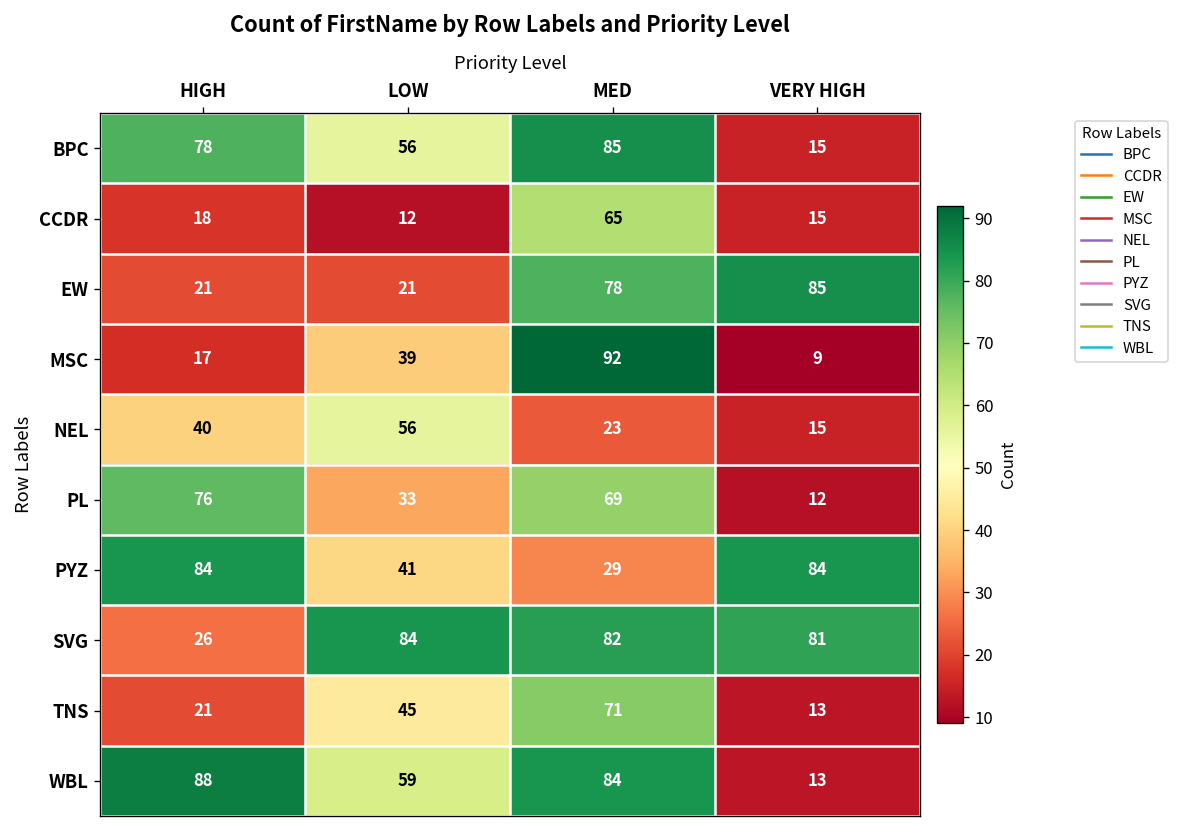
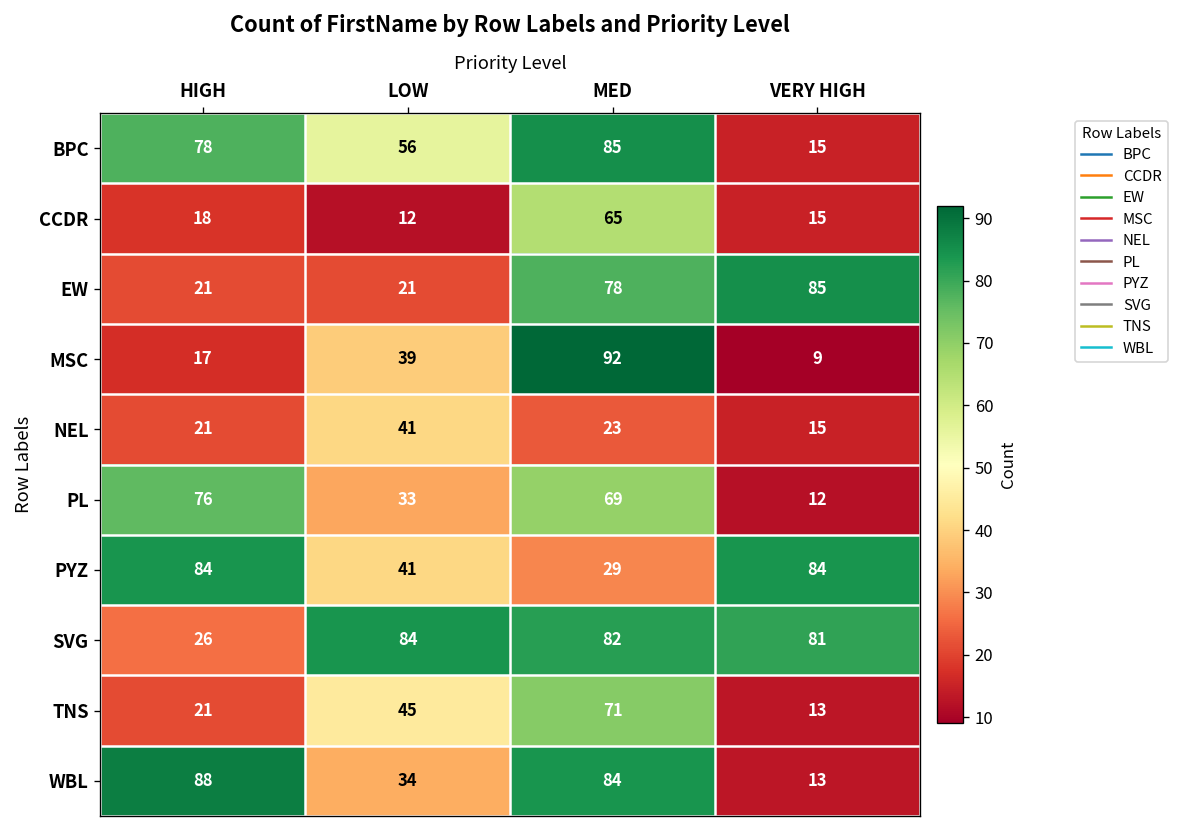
NEL, HIGH: 40 -> 21
NEL, LOW: 56 -> 41
WBL, LOW: 59 -> 34
